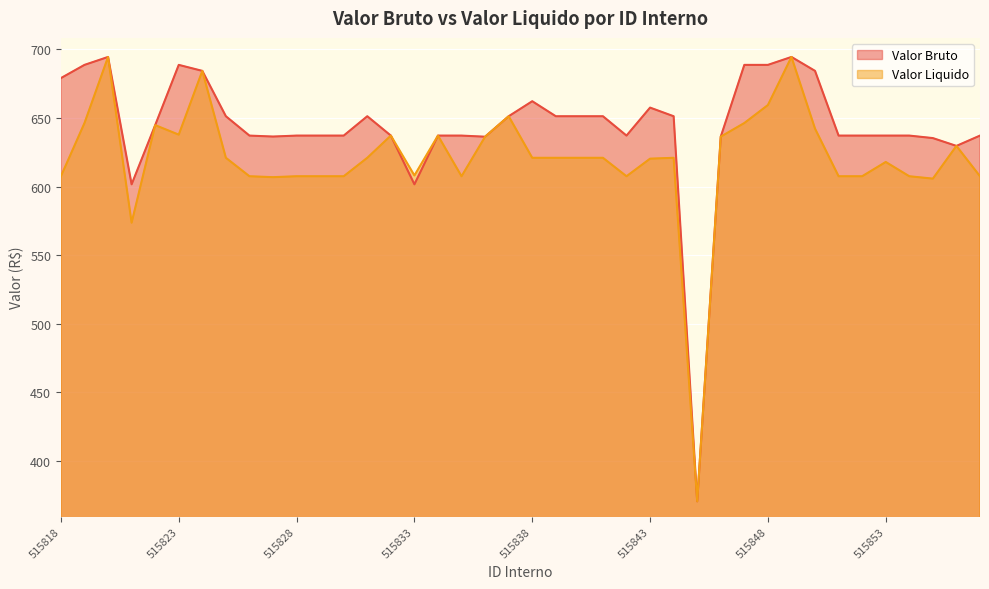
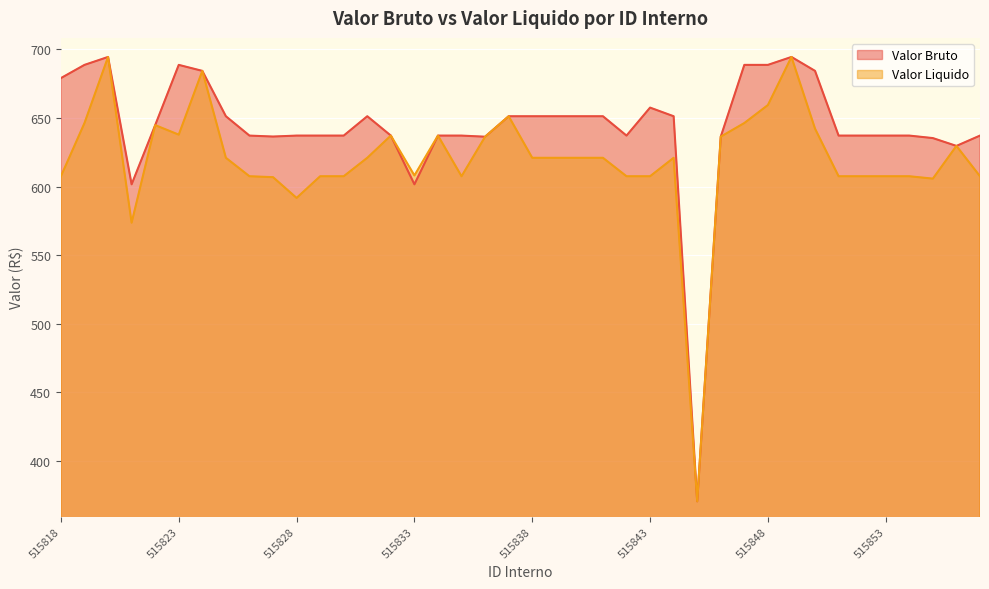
Valor Liquido, 515828: 608 -> 592
Valor Bruto, 515838: 662 -> 651
Valor Liquido, 515843: 620 -> 608
Valor Liquido, 515853: 618 -> 608
